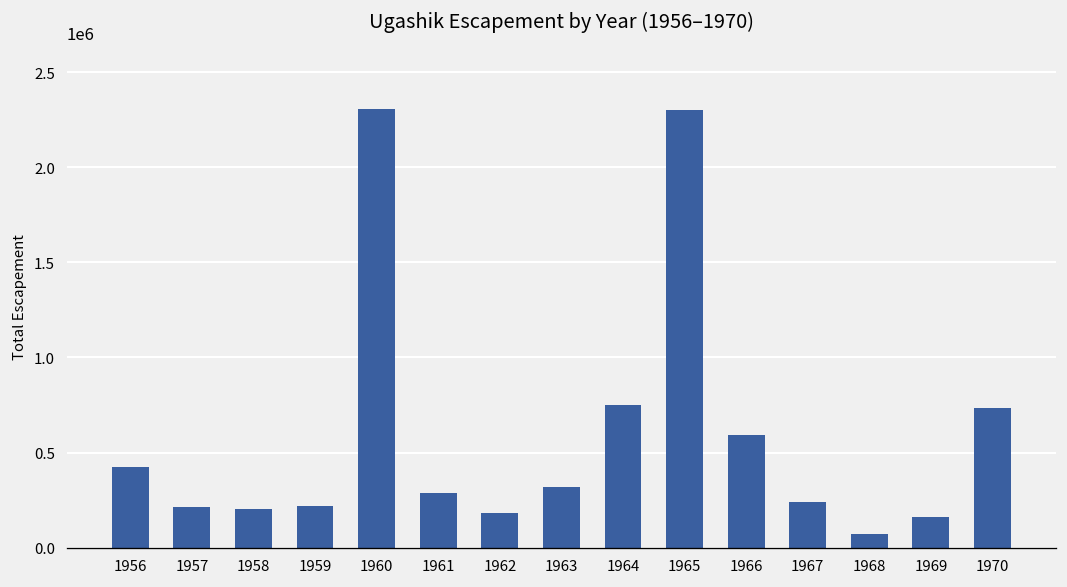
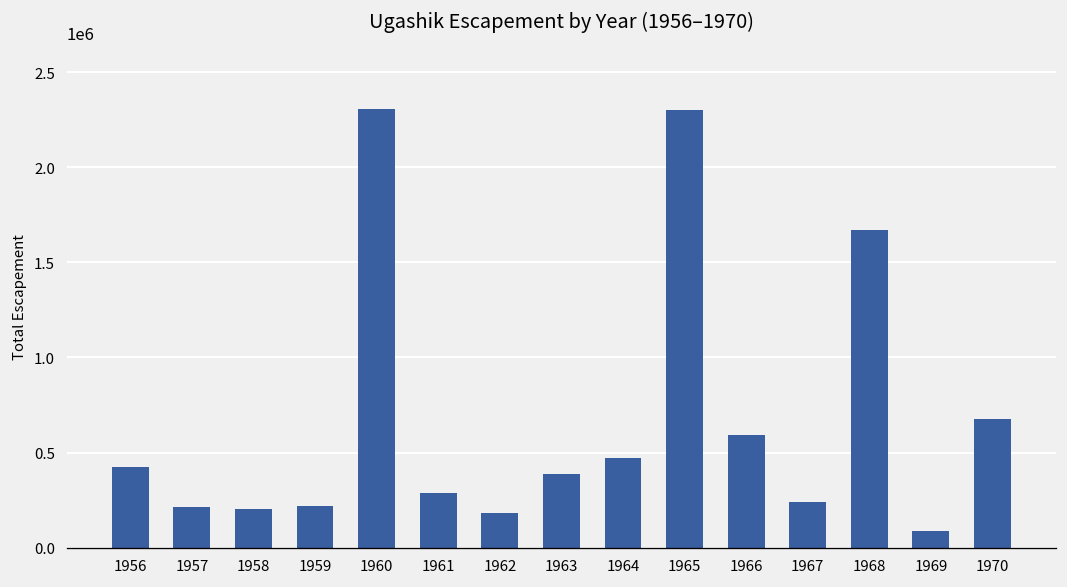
1963: 320000 -> 390000
1964: 750000 -> 470000
1968: 70000 -> 1670000
1969: 160000 -> 90000
1970: 740000 -> 670000
